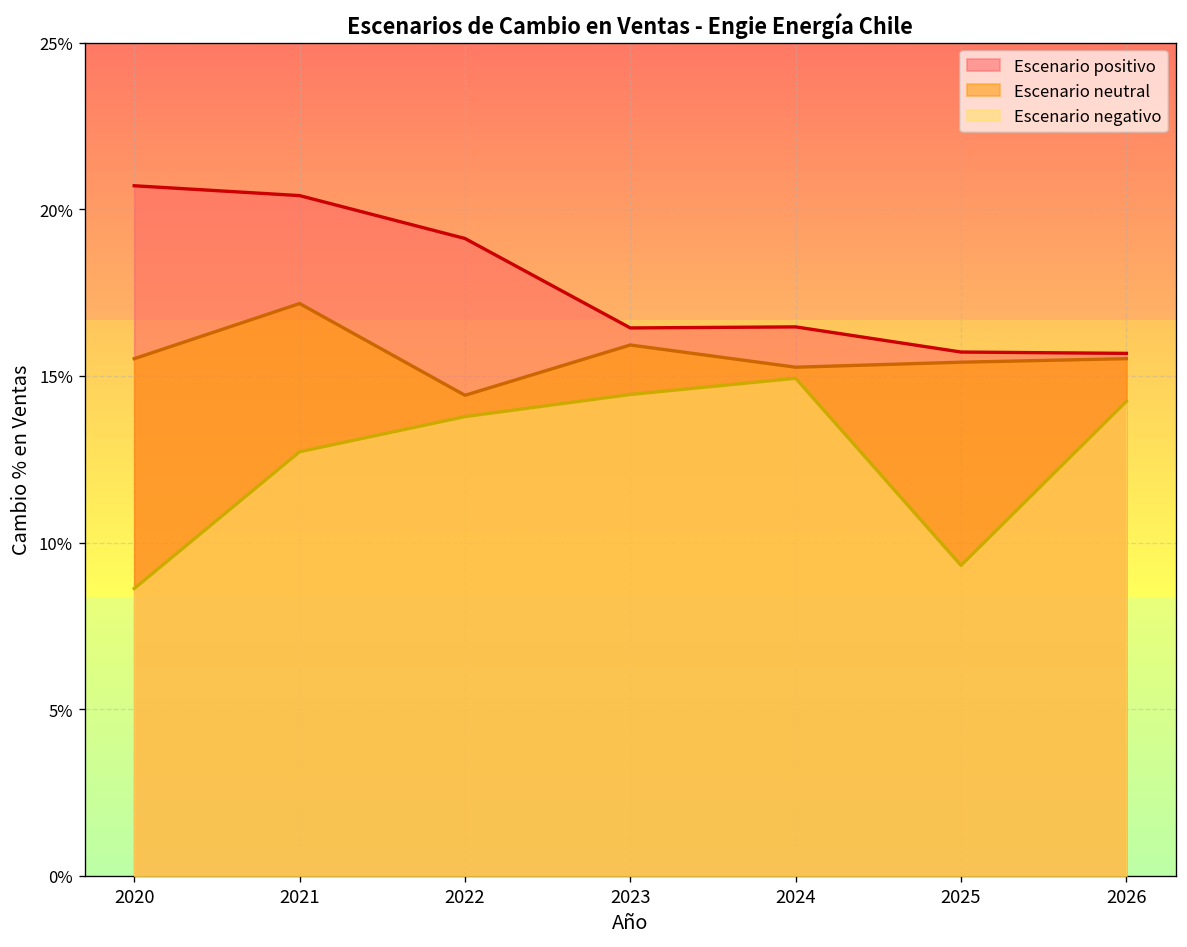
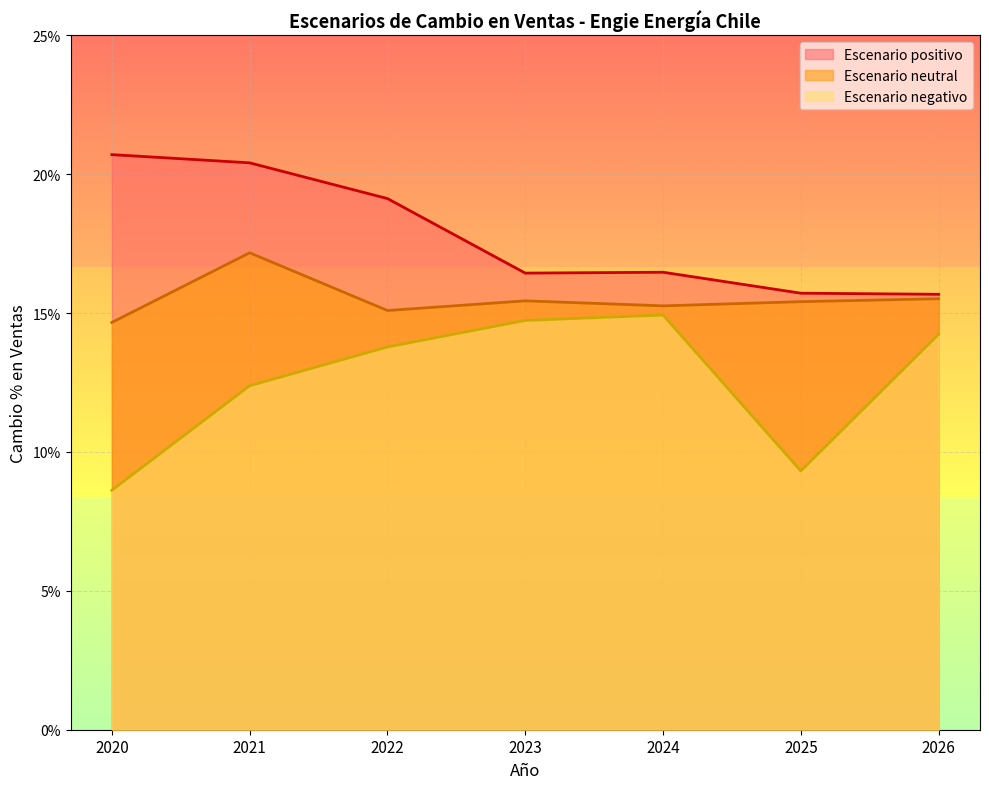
Escenario neutral, 2020: 15.5% -> 14.7%
Escenario negativo, 2021: 12.7% -> 12.4%
Escenario neutral, 2022: 14.4% -> 15.1%
Escenario neutral, 2023: 15.9% -> 15.4%
Escenario negativo, 2023: 14.4% -> 14.7%
